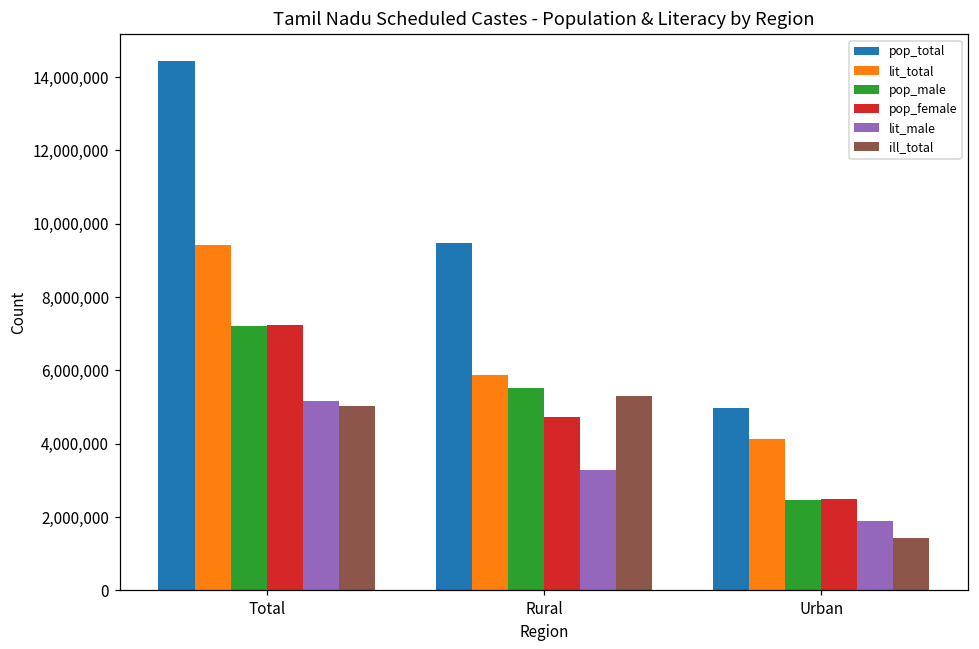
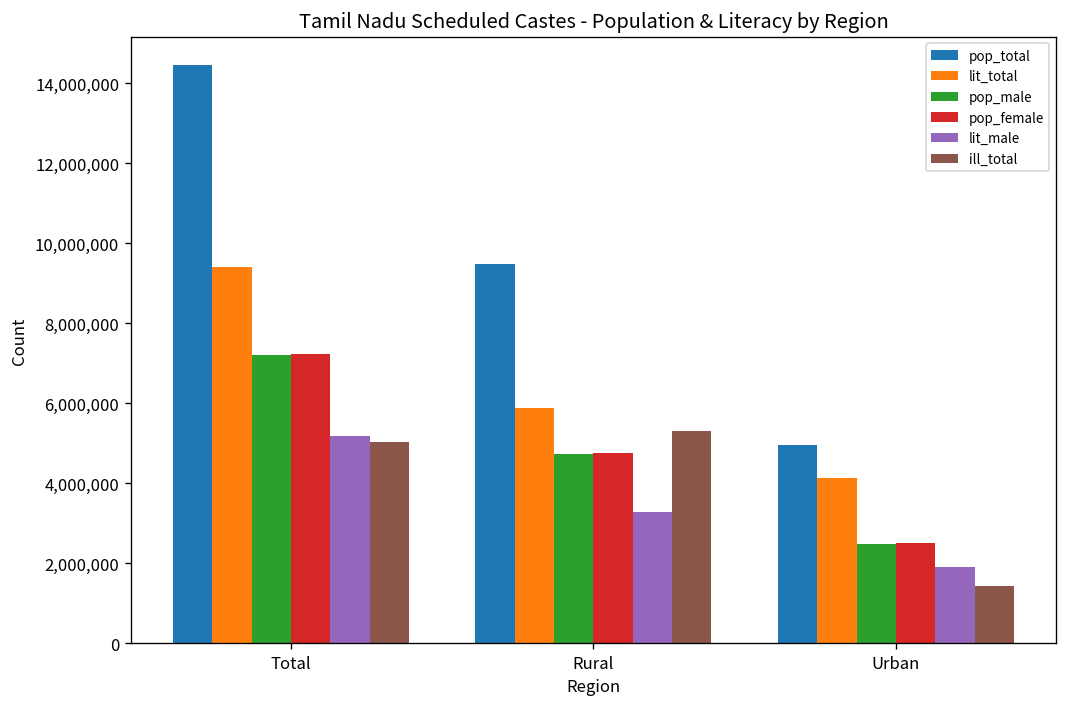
pop_male, Rural: 5,500,000 -> 4,700,000
